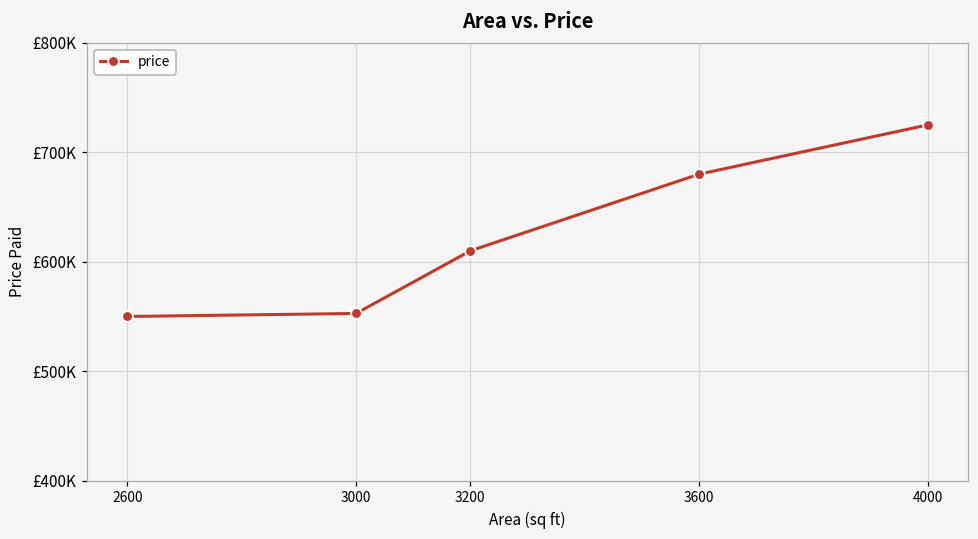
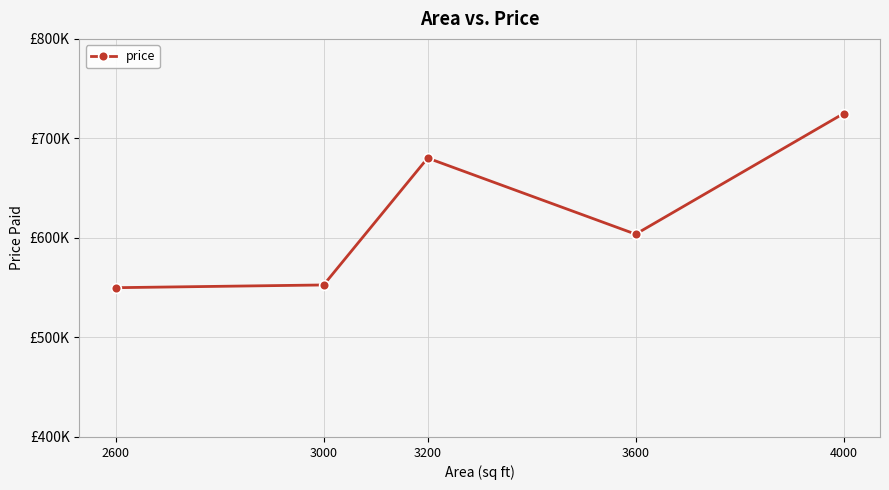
3200: £610000 -> £680000
3600: £680000 -> £600000
